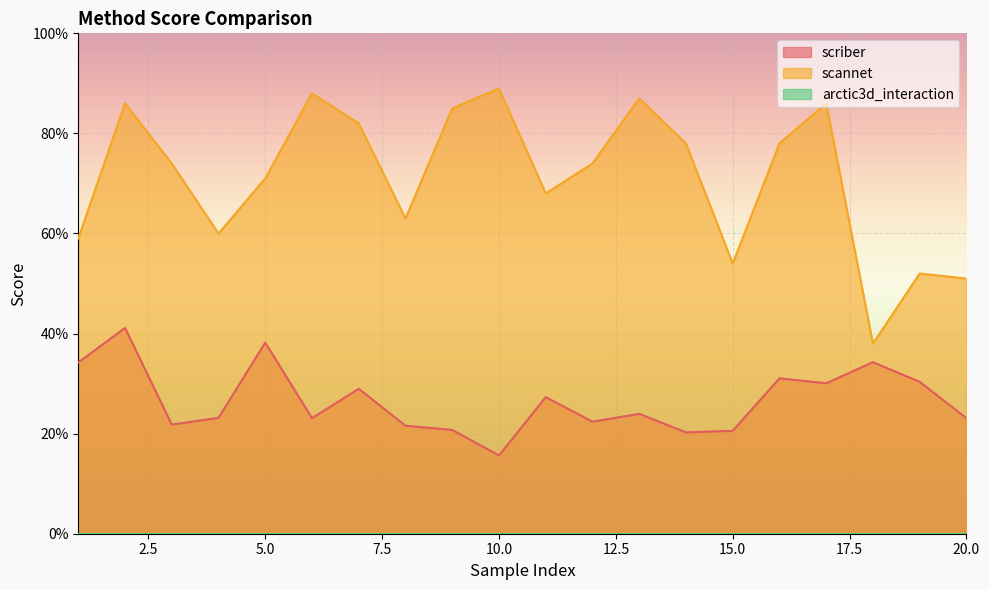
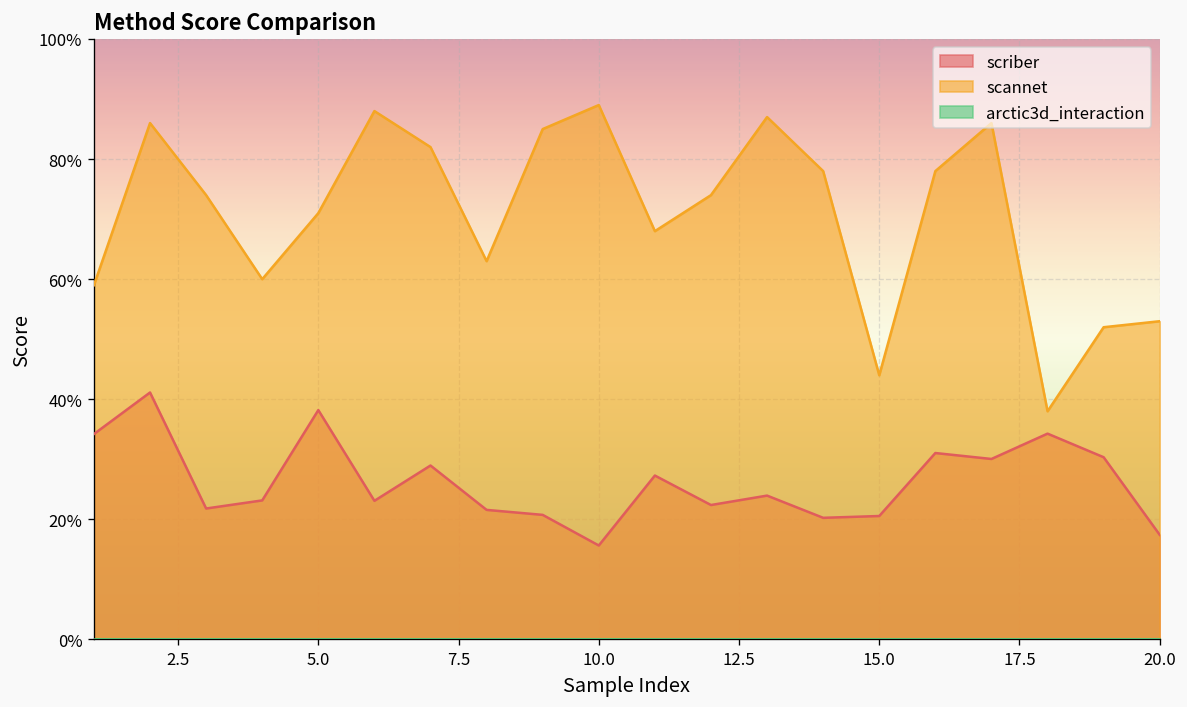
scannet, 15.0: 54% -> 44%
scriber, 20.0: 23% -> 17%
scannet, 20.0: 51% -> 53%
